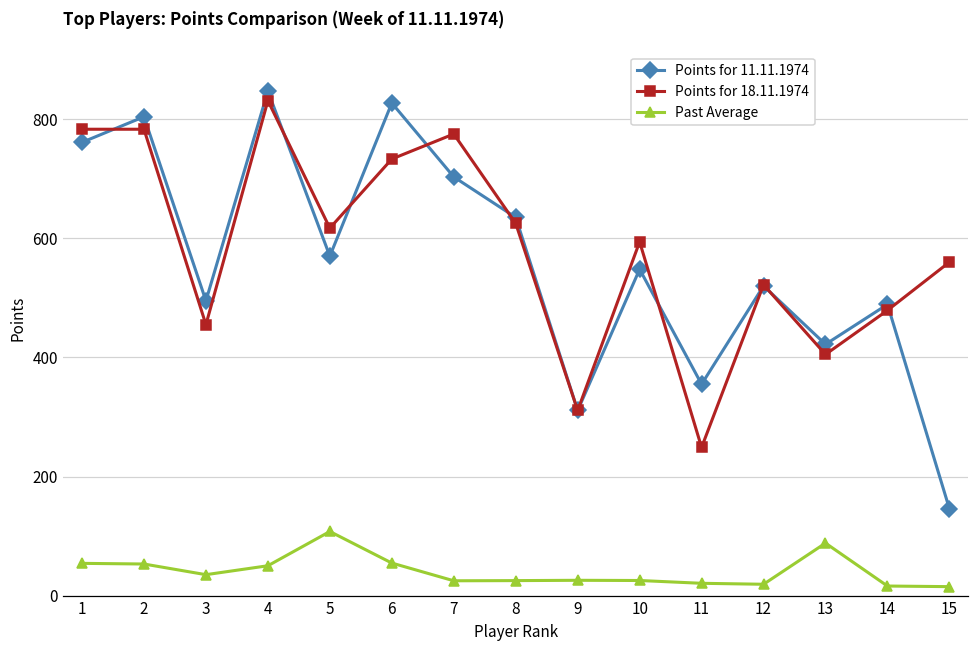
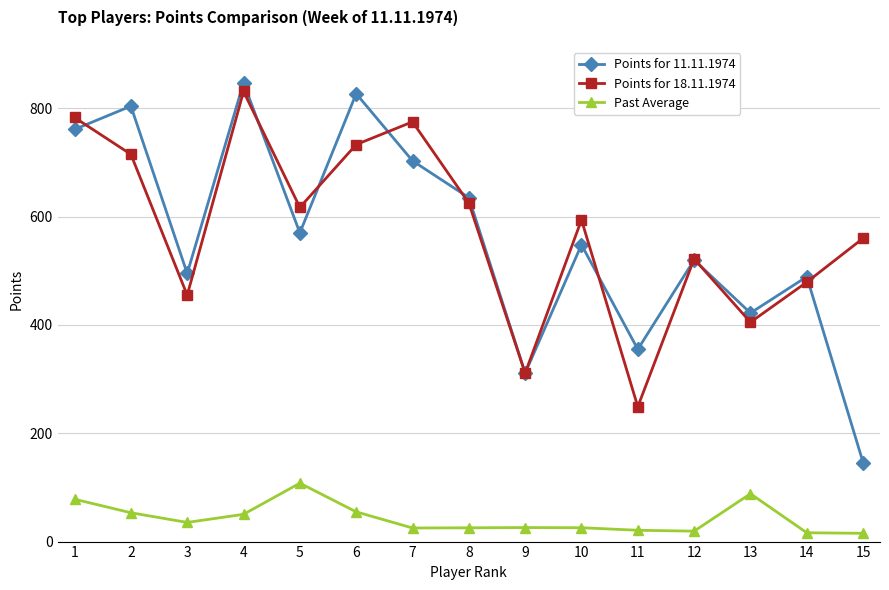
Past Average, 1: 50 -> 80
Points for 18.11.1974, 2: 780 -> 720
